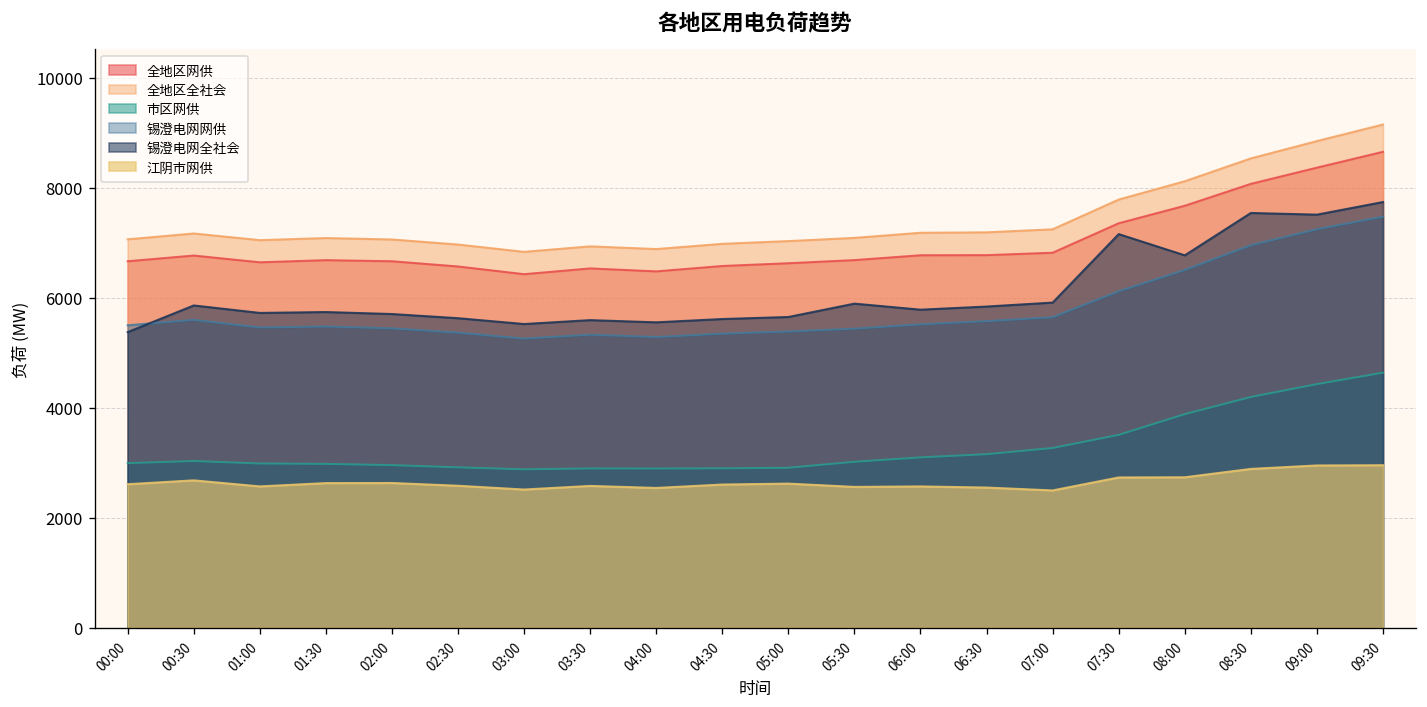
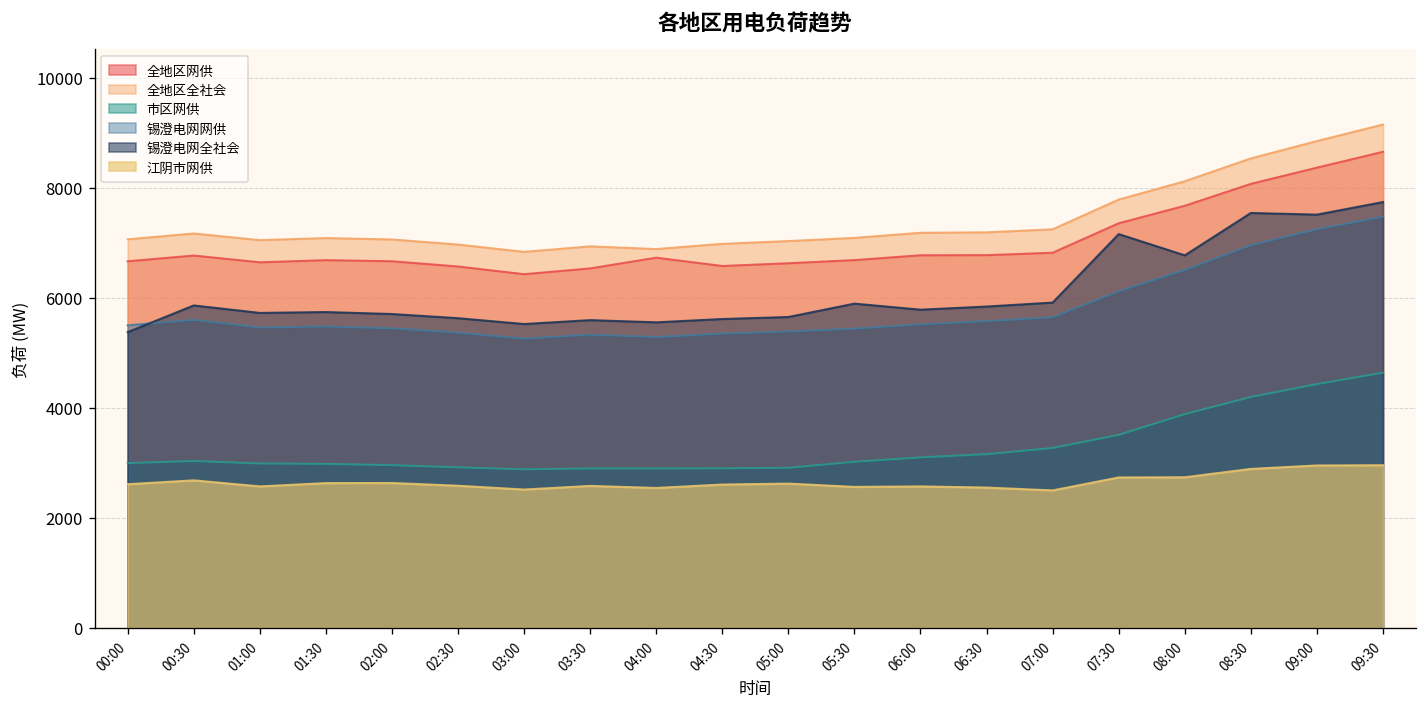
全地区网供, 04:00: 6500 -> 6700
